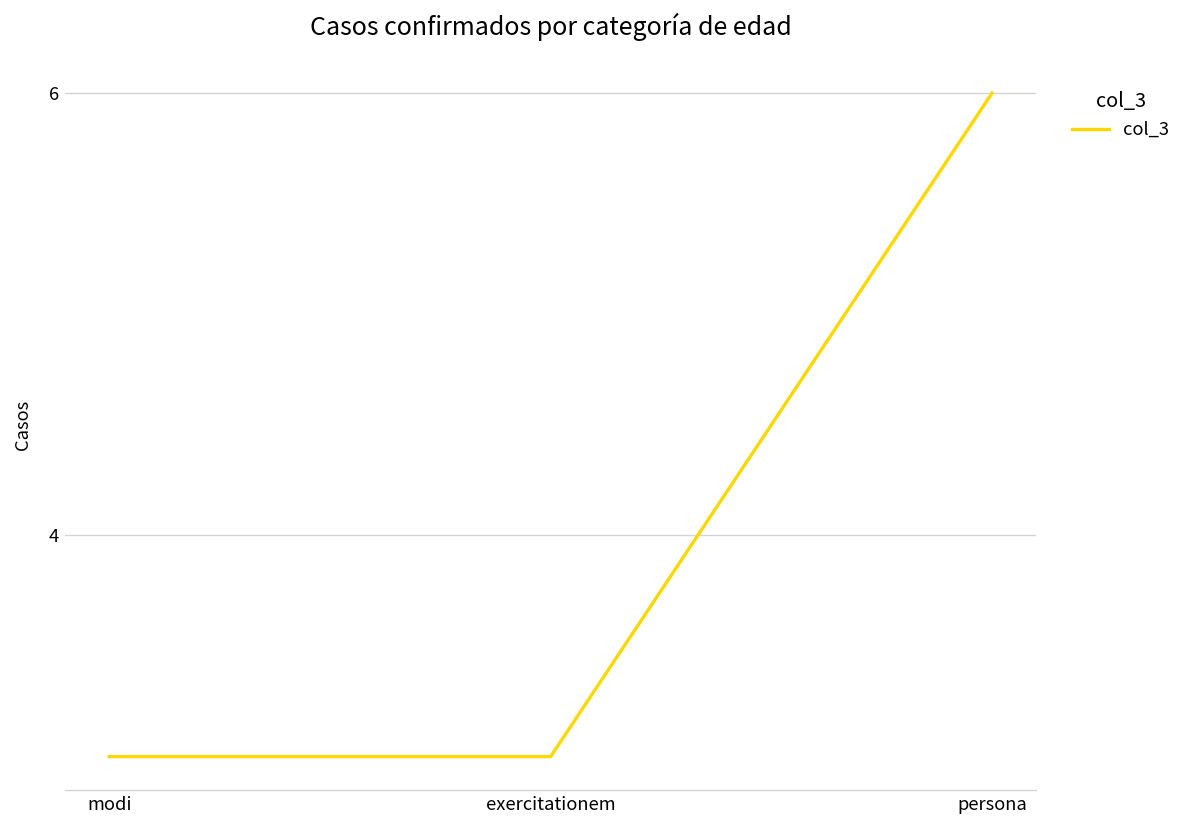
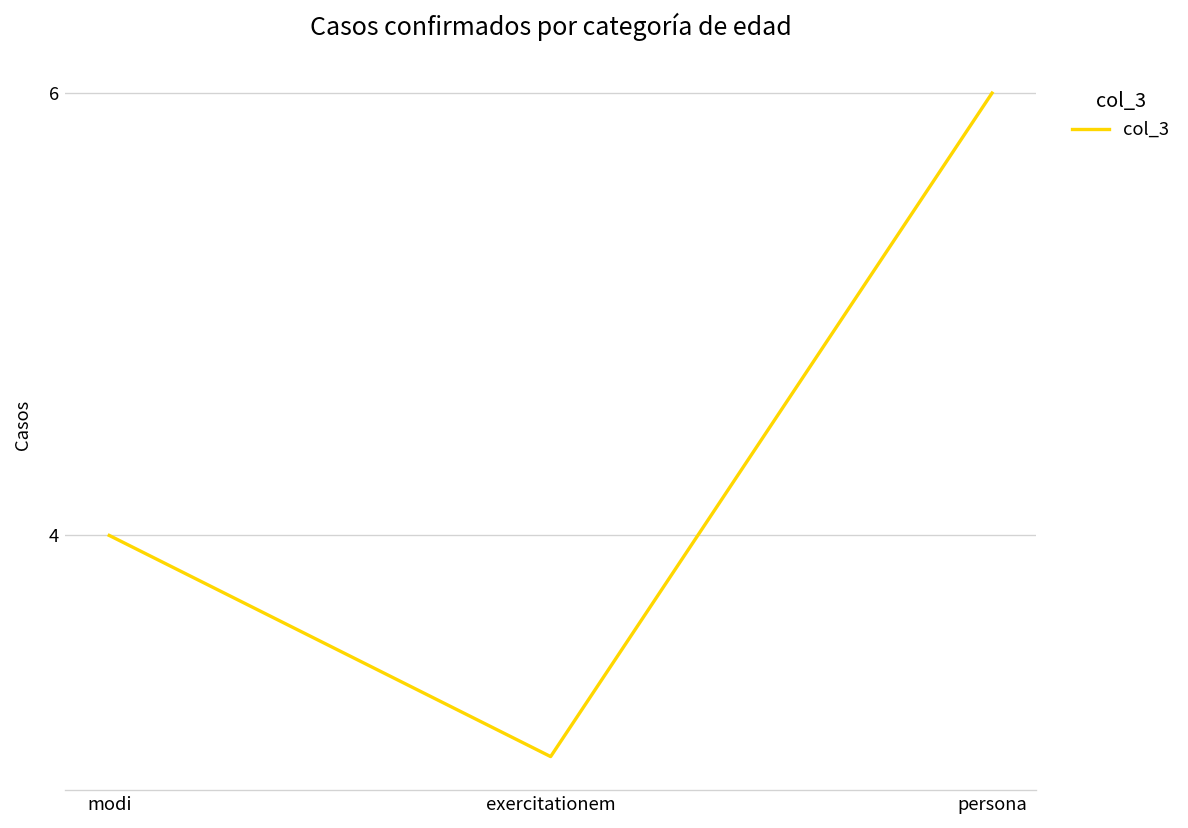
modi: 3 -> 4
